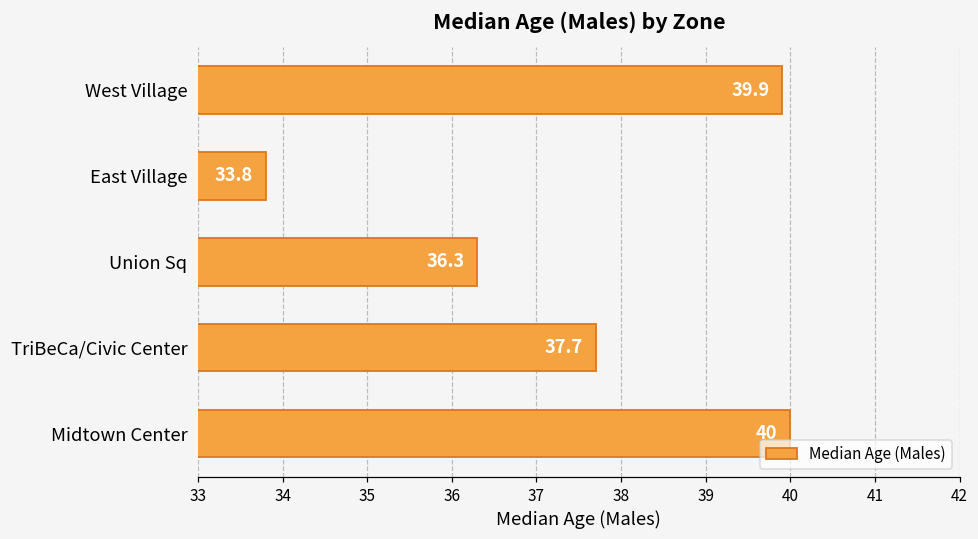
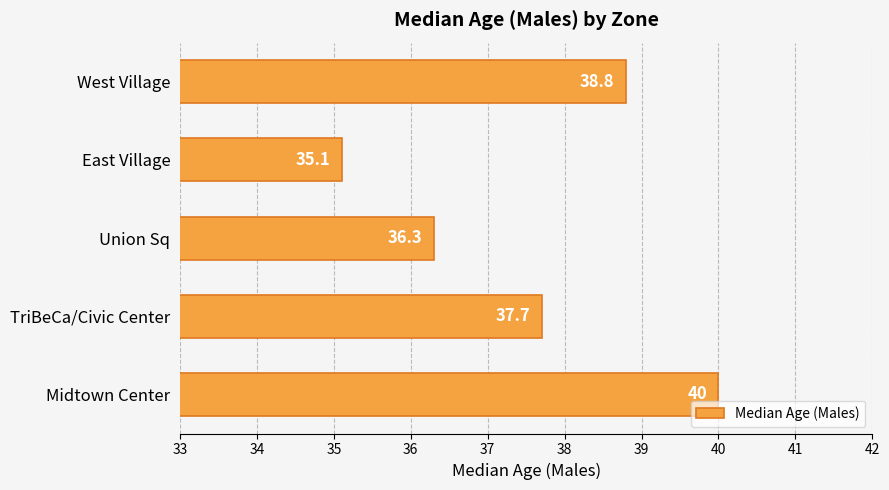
West Village: 39.9 -> 38.8
East Village: 33.8 -> 35.1
